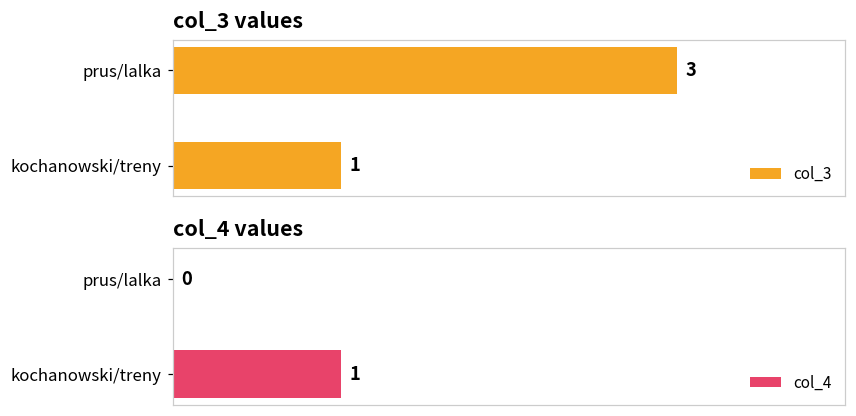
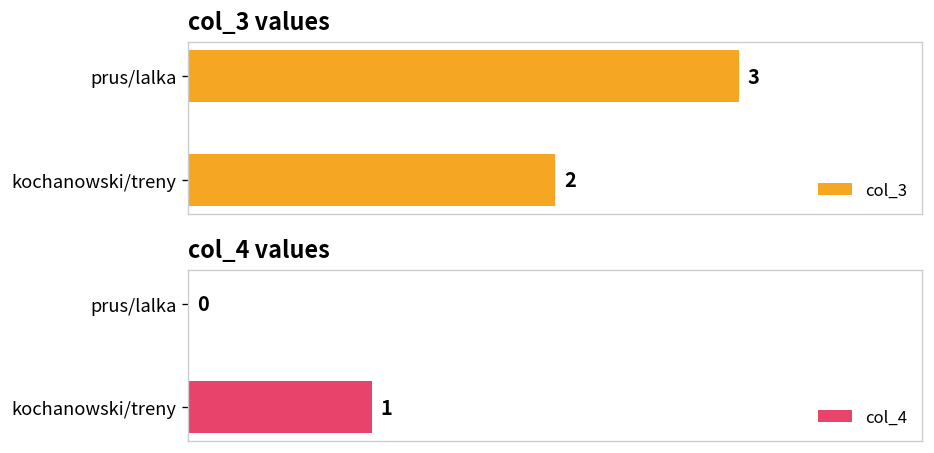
col_3 values, kochanowski/treny: 1 -> 2
